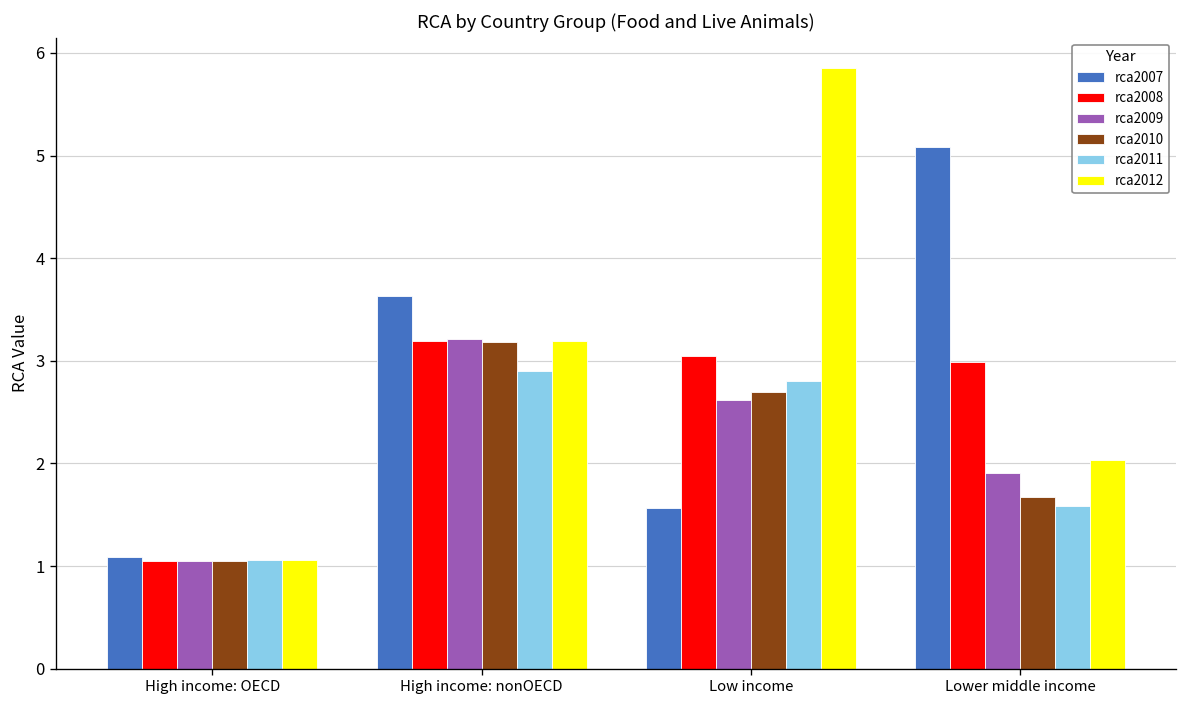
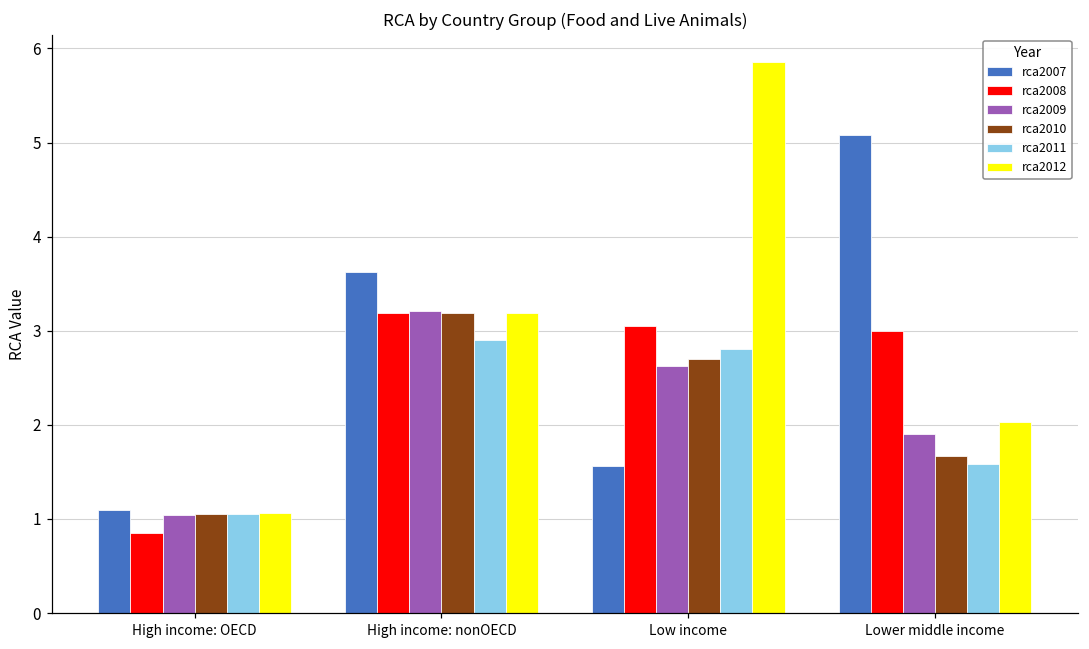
rca2008, High income: OECD: 1.0 -> 0.8
